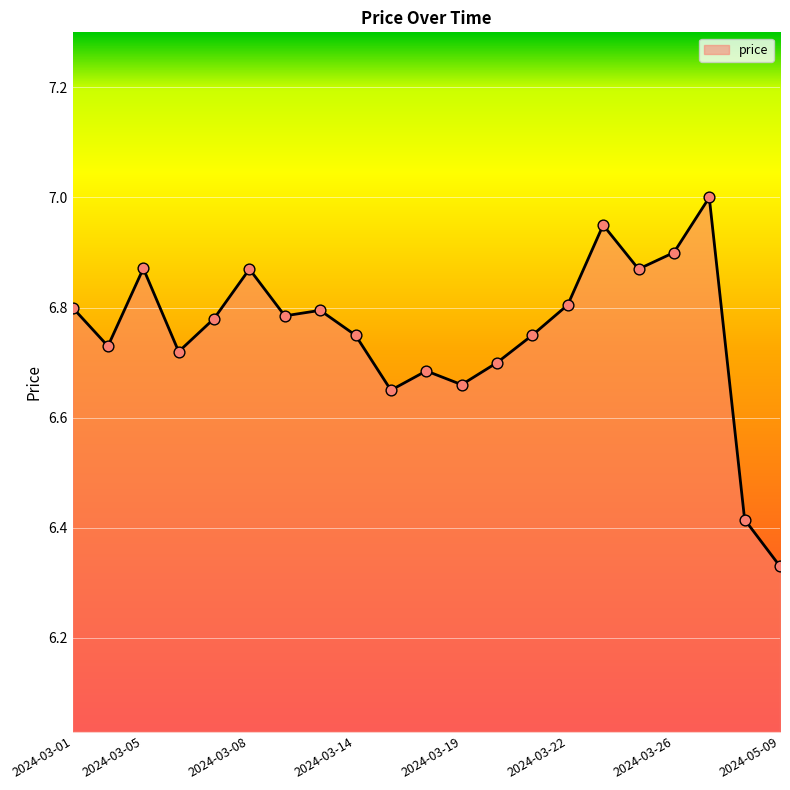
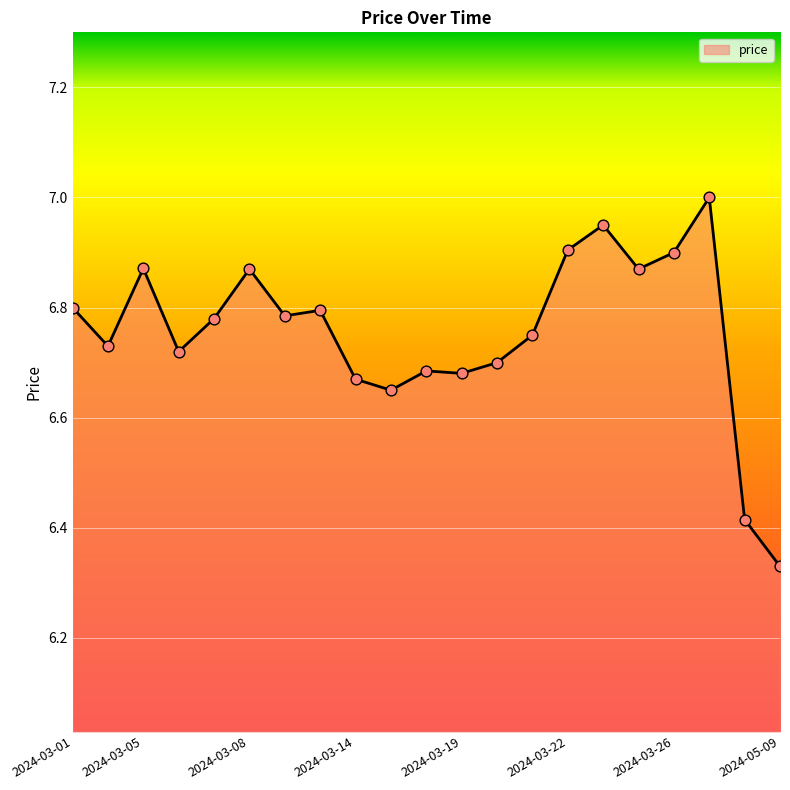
2024-03-14: 6.75 -> 6.67
2024-03-19: 6.66 -> 6.68
2024-03-22: 6.80 -> 6.90
